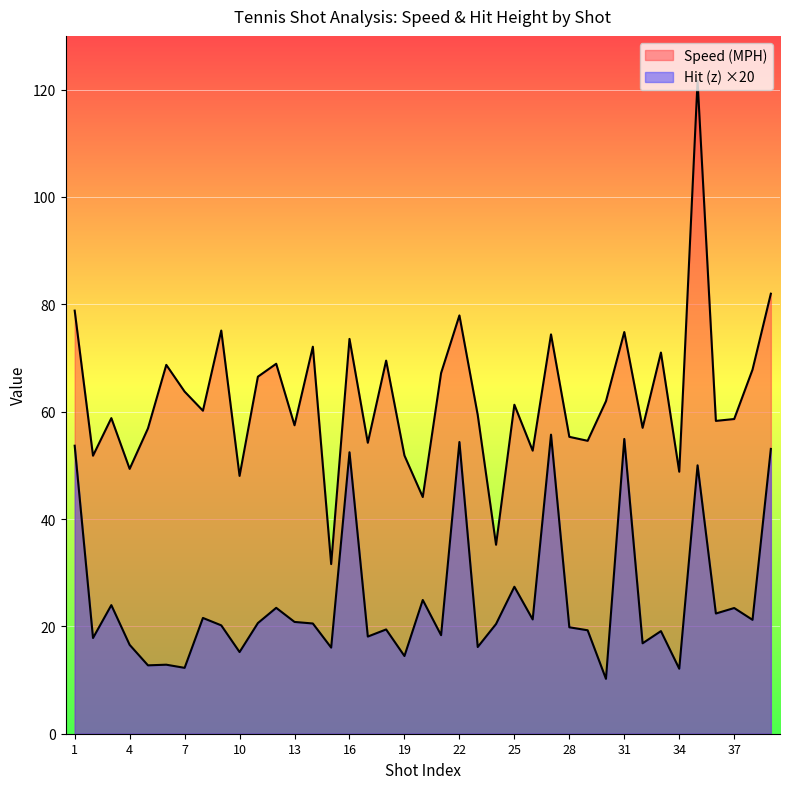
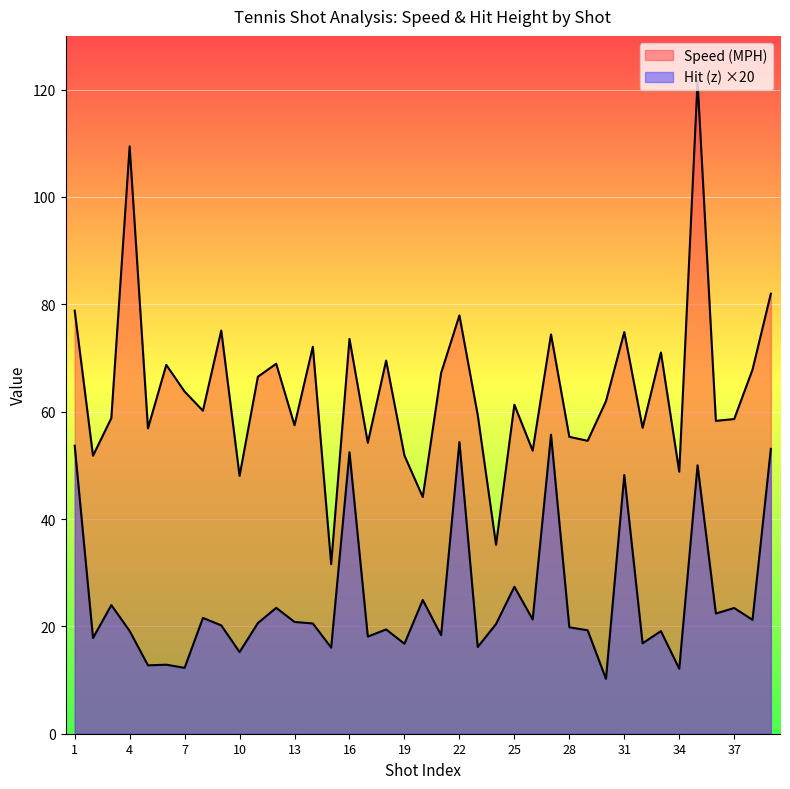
Speed (MPH), 4: 49 -> 109
Hit (z) ×20, 4: 17 -> 19
Hit (z) ×20, 19: 14 -> 17
Hit (z) ×20, 31: 55 -> 48
